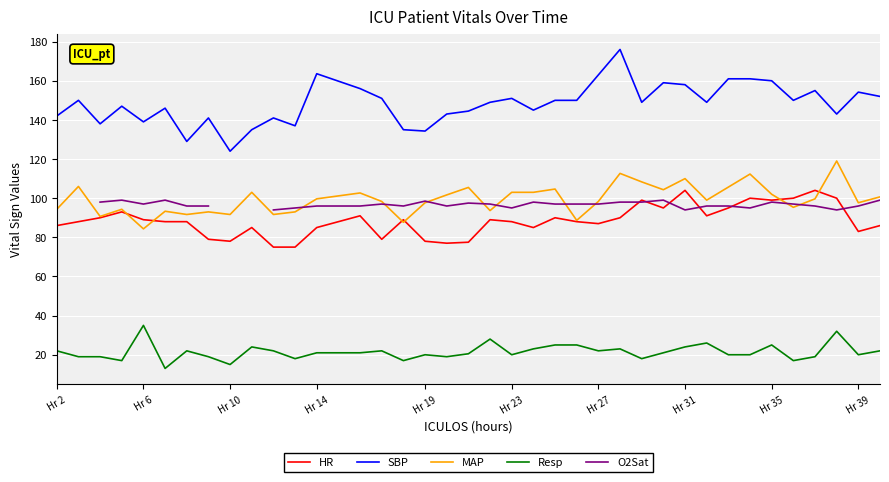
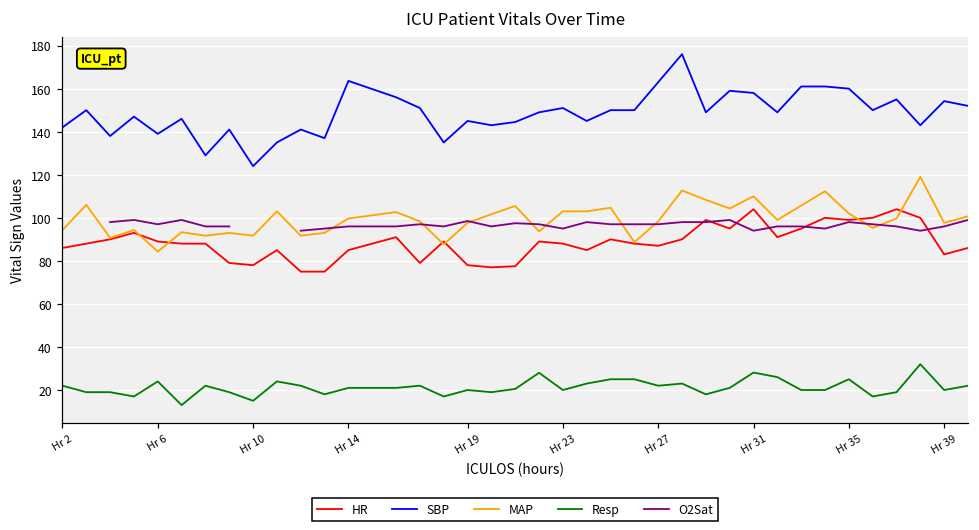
Resp, Hr 6: 35 -> 24
SBP, Hr 19: 134 -> 145
Resp, Hr 31: 24 -> 28
